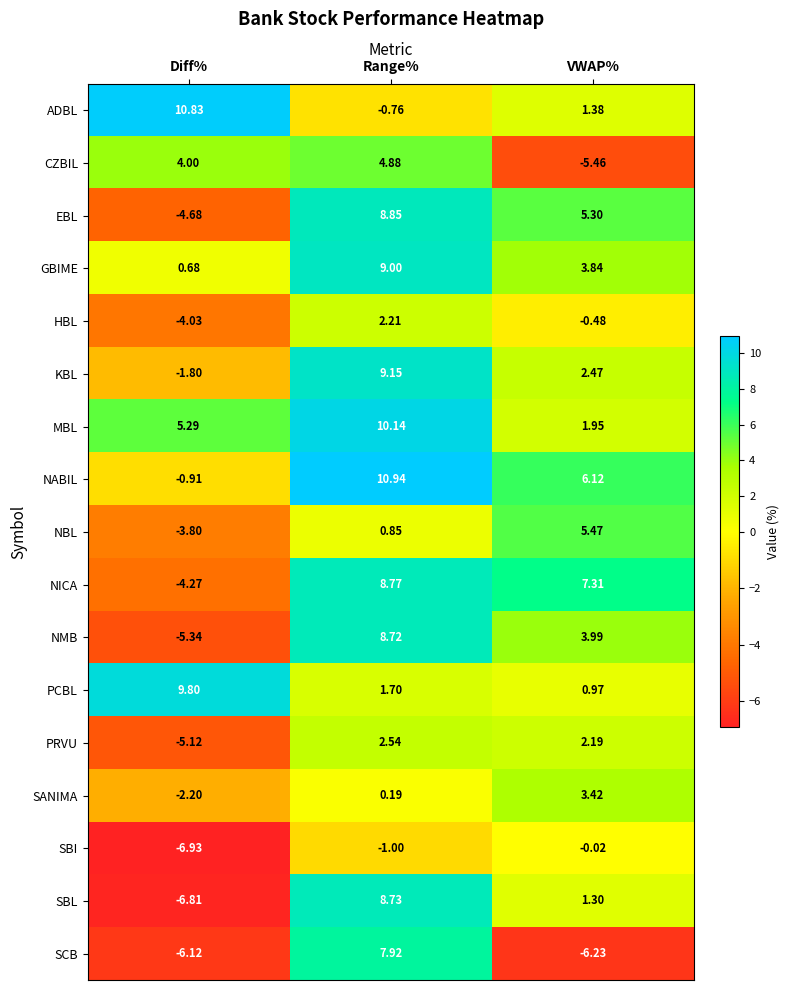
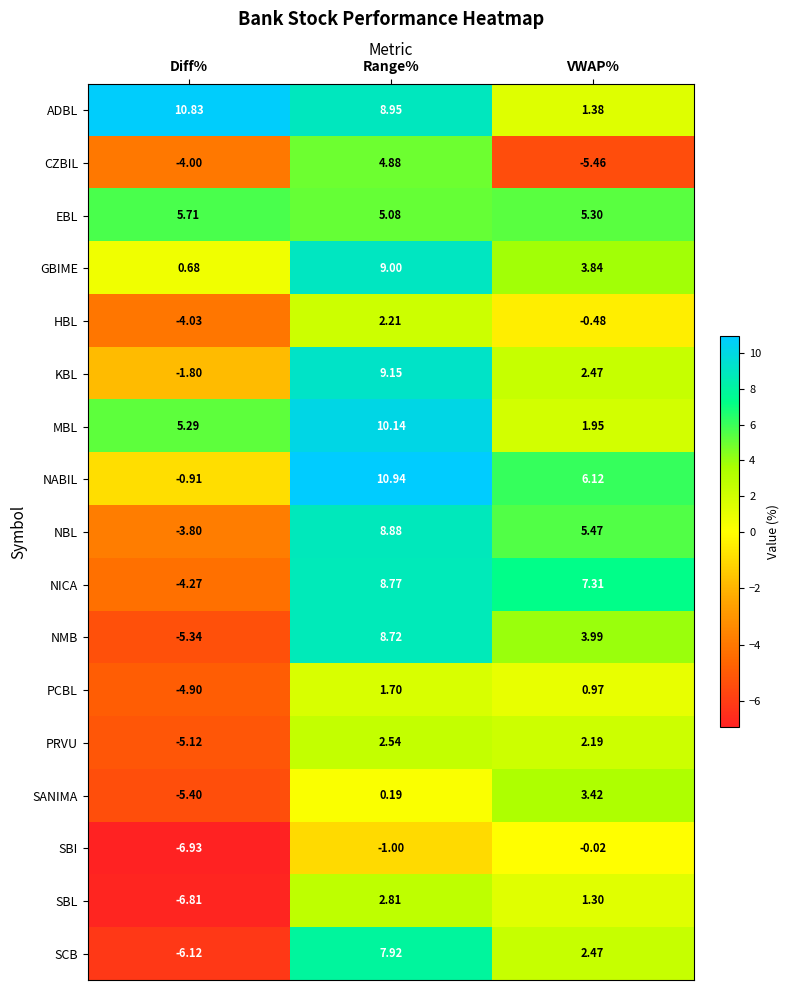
ADBL, Range%: -0.76 -> 8.95
CZBIL, Diff%: 4.00 -> -4.00
EBL, Diff%: -4.68 -> 5.71
EBL, Range%: 8.85 -> 5.08
NBL, Range%: 0.85 -> 8.88
PCBL, Diff%: 9.80 -> -4.90
SANIMA, Diff%: -2.20 -> -5.40
SBL, Range%: 8.73 -> 2.81
SCB, VWAP%: -6.23 -> 2.47
